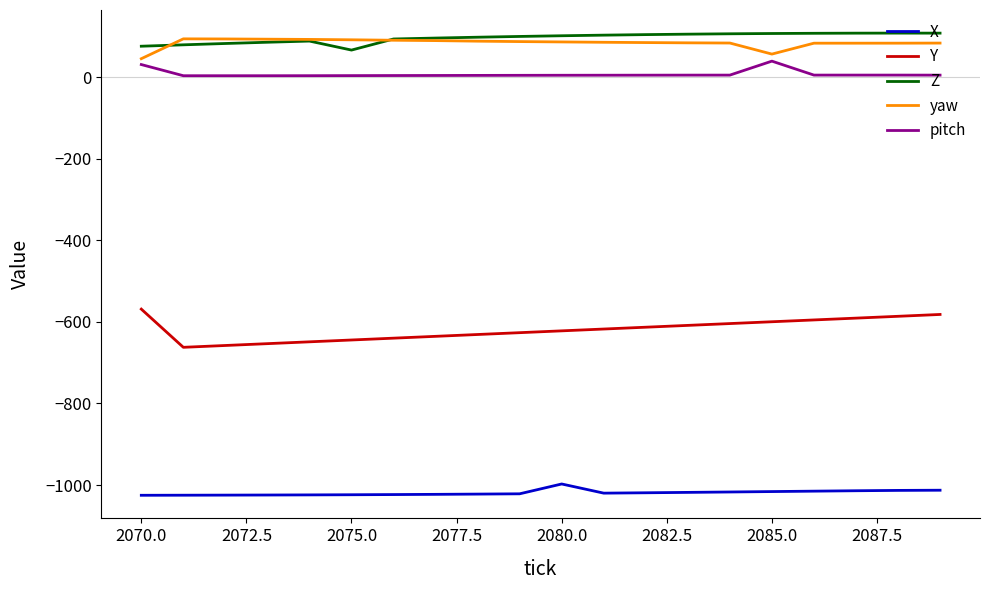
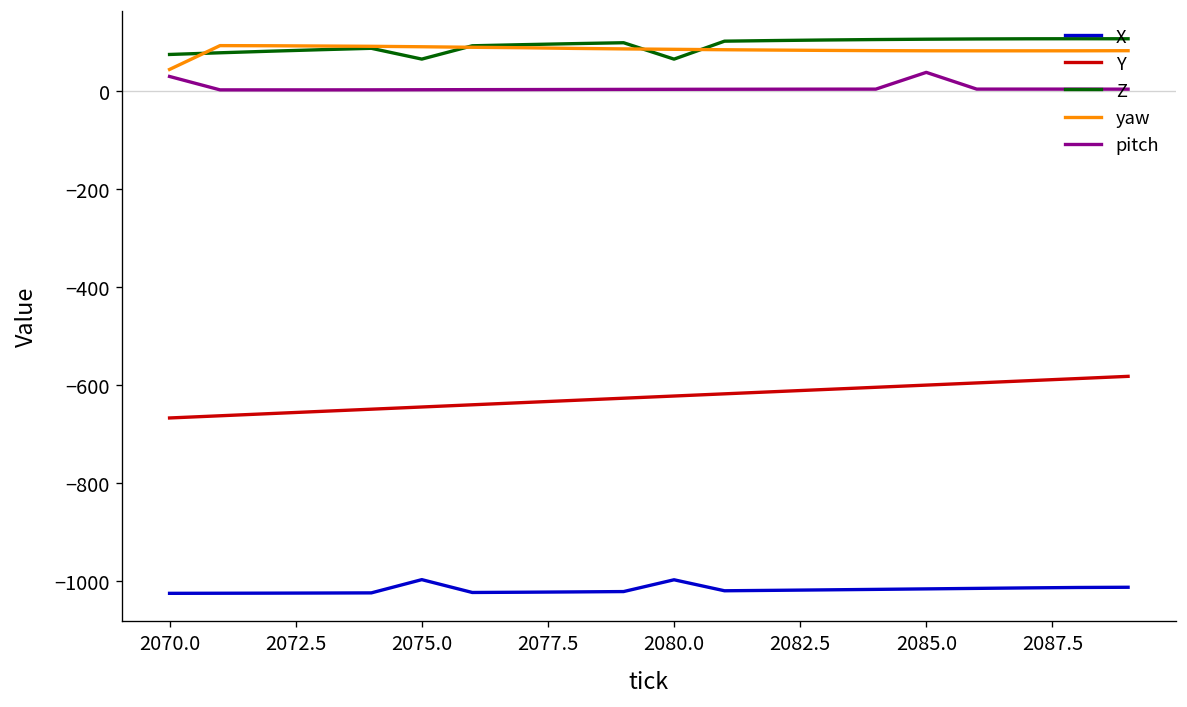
Y, 2070.0: -570 -> -670
X, 2075.0: -1020 -> -1000
Z, 2080.0: 100 -> 70
yaw, 2085.0: 60 -> 80
